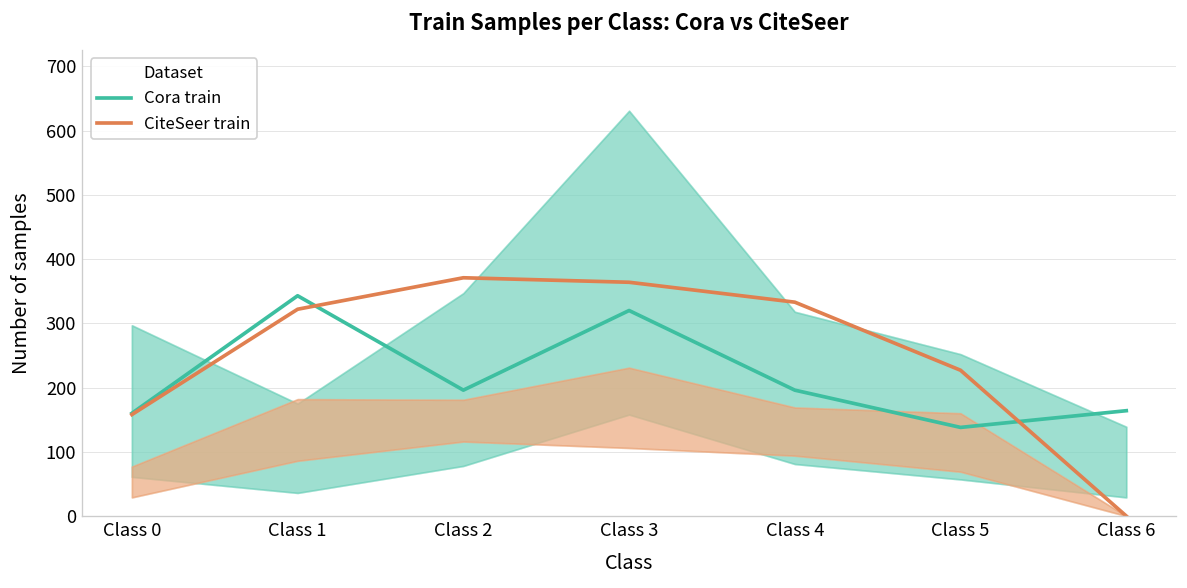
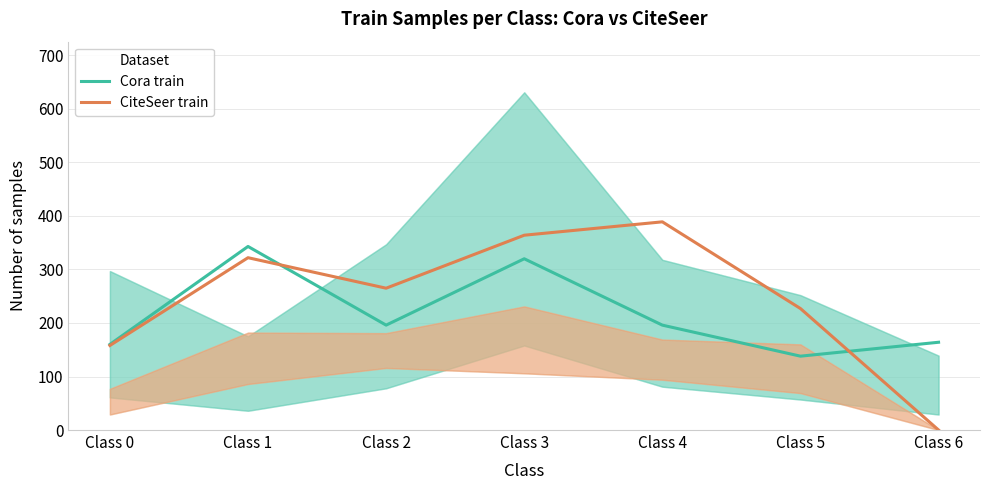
CiteSeer train, Class 2: 370 -> 270
CiteSeer train, Class 4: 330 -> 390
